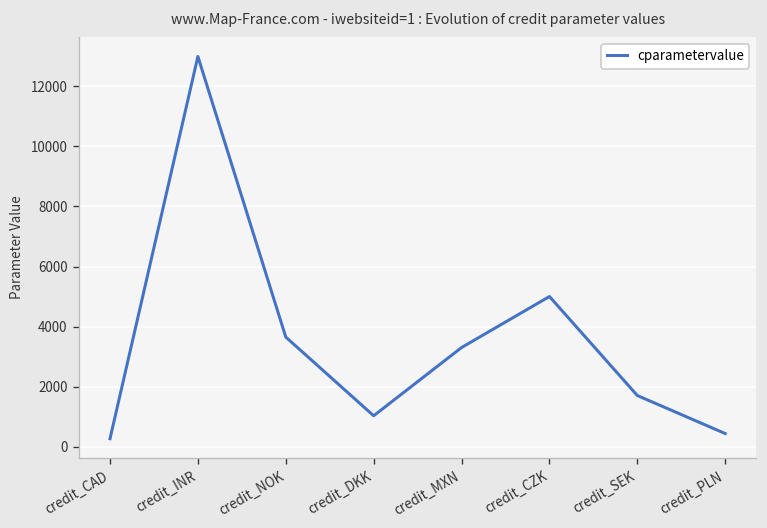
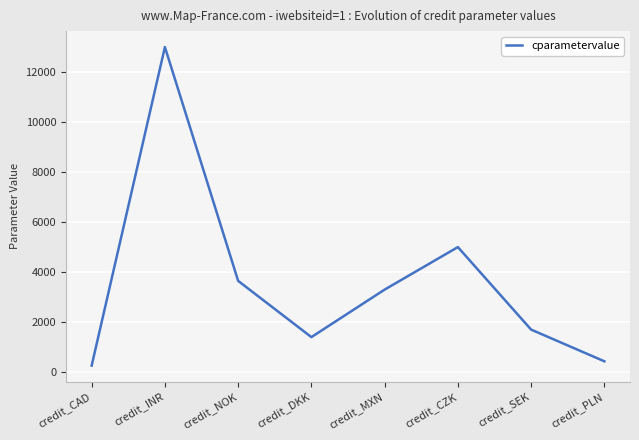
credit_DKK: 1000 -> 1400
